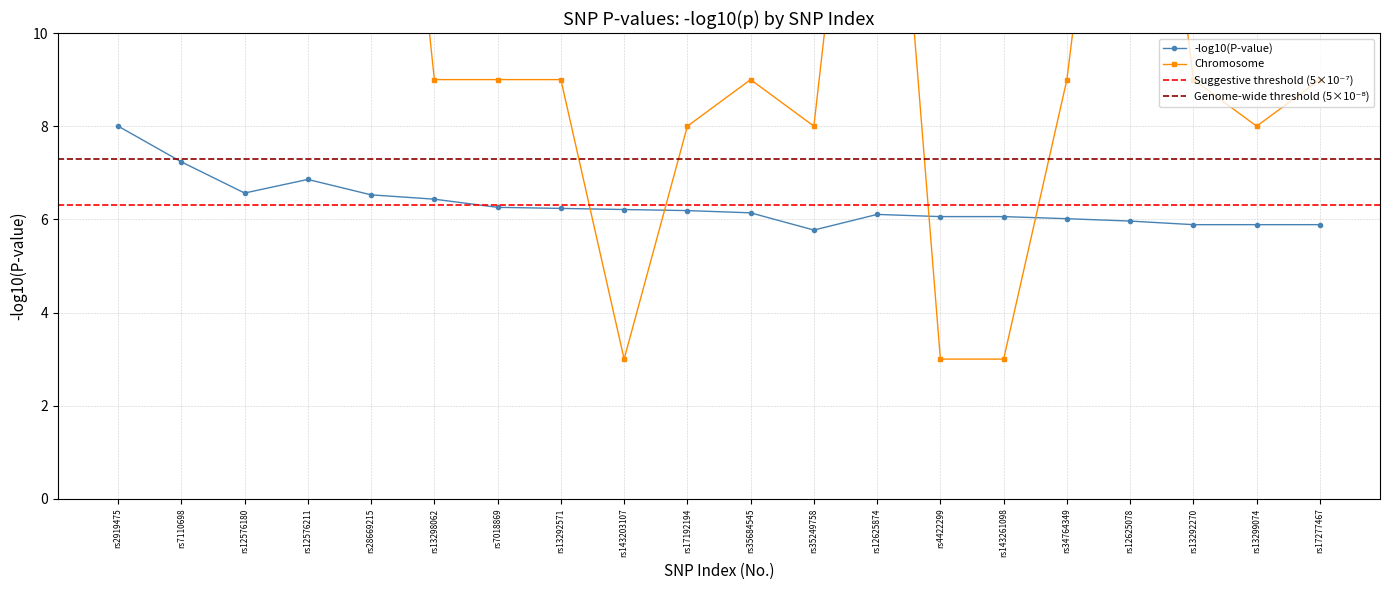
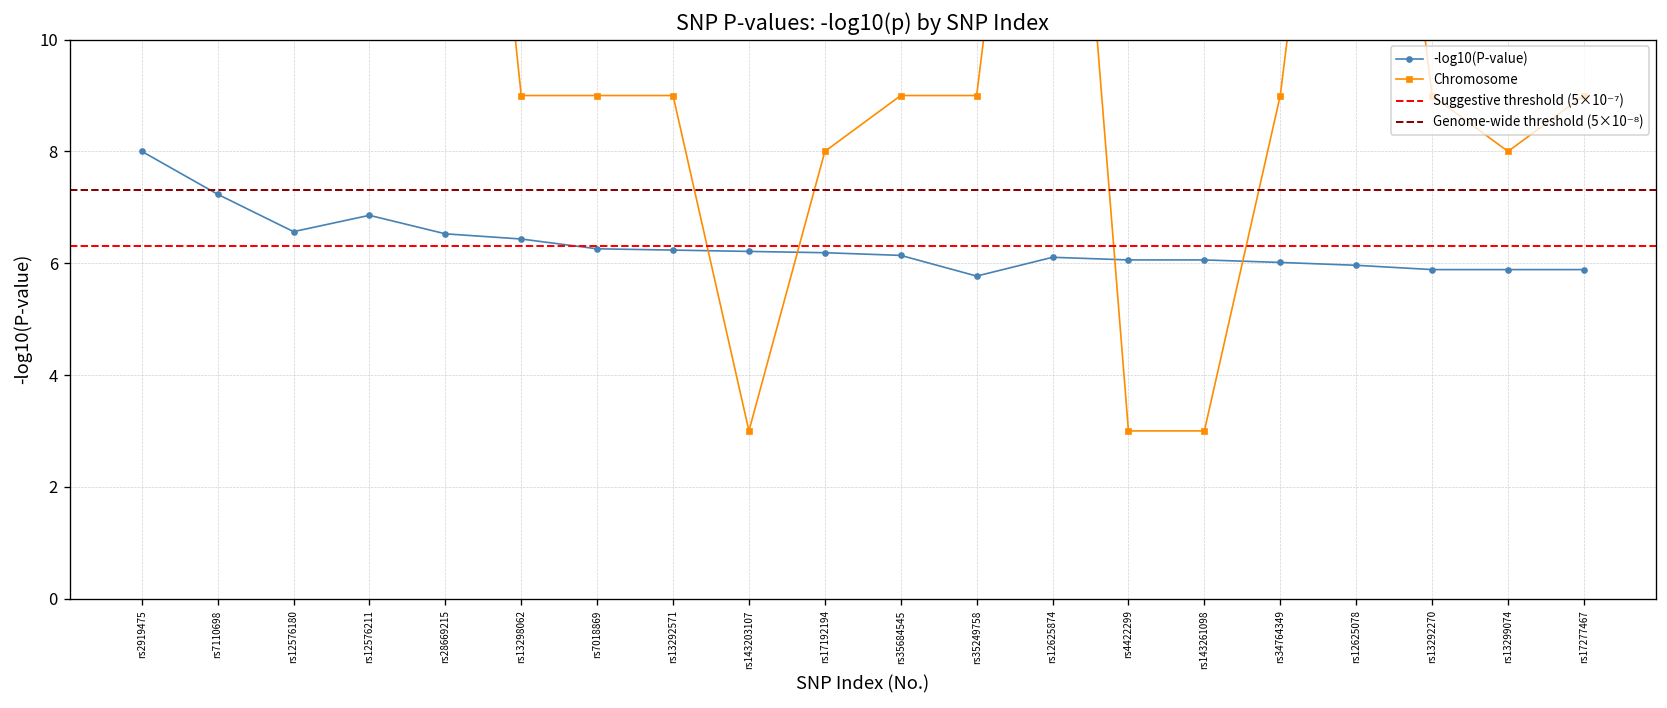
Chromosome, rs35249758: 8 -> 9
